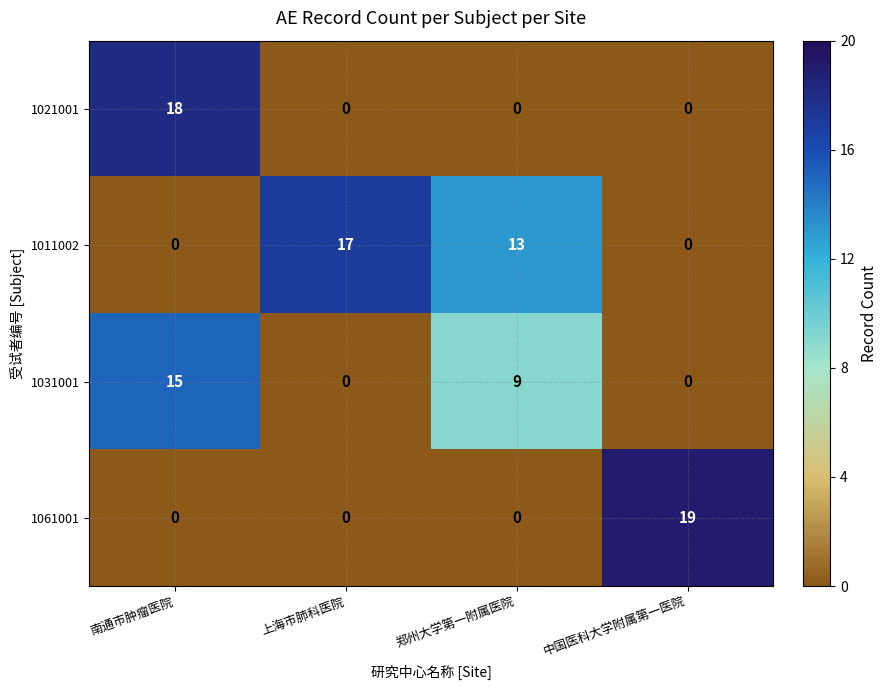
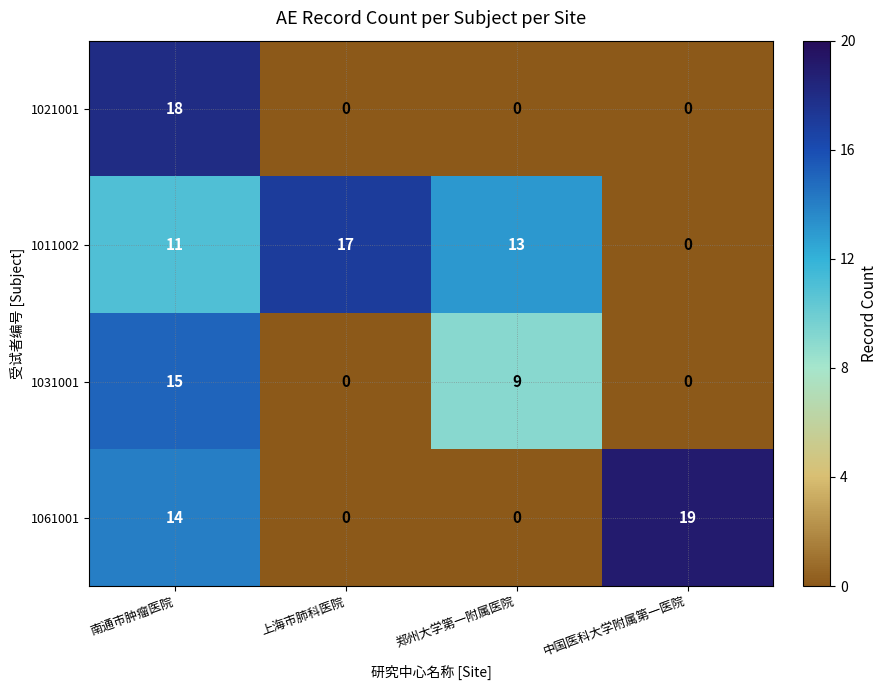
1011002, 南通市肿瘤医院: 0 -> 11
1061001, 南通市肿瘤医院: 0 -> 14
